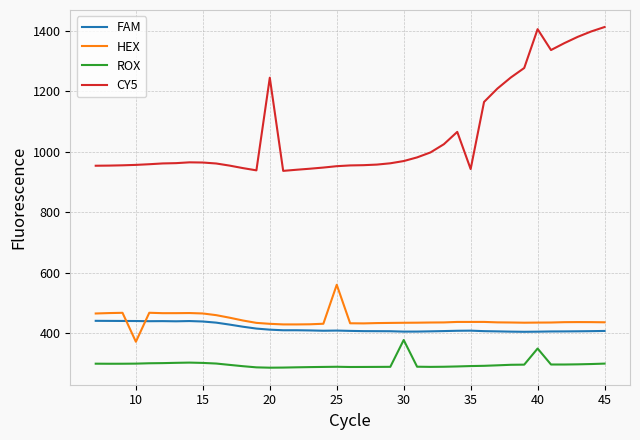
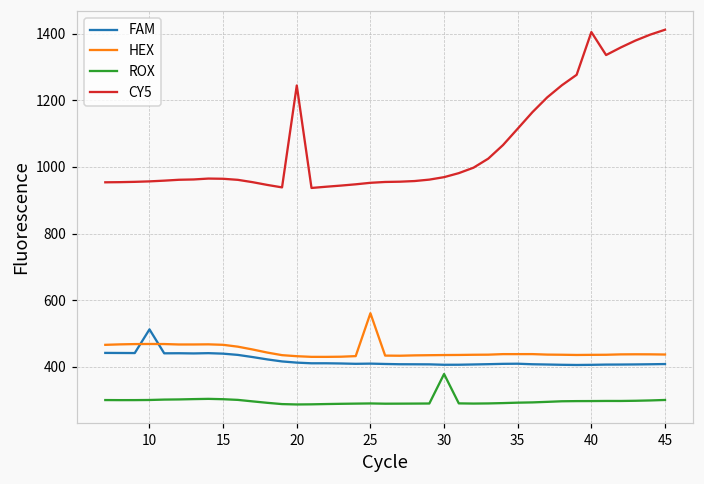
FAM, 10: 440 -> 510
HEX, 10: 370 -> 470
CY5, 35: 940 -> 1120
ROX, 40: 350 -> 300
